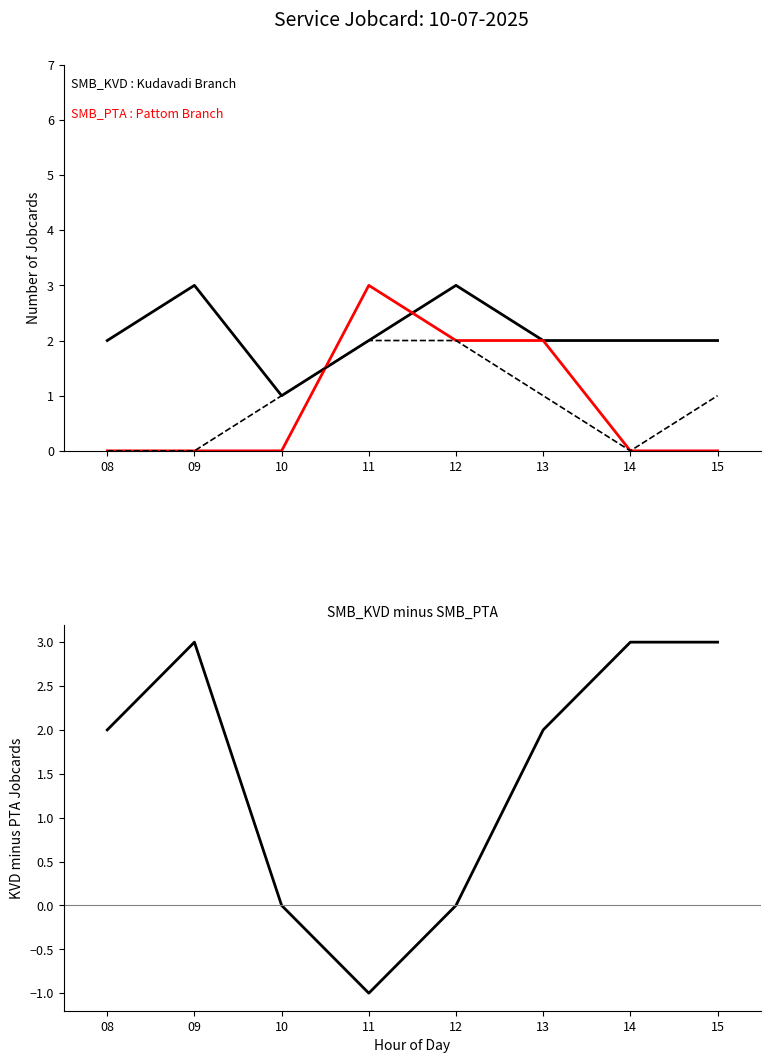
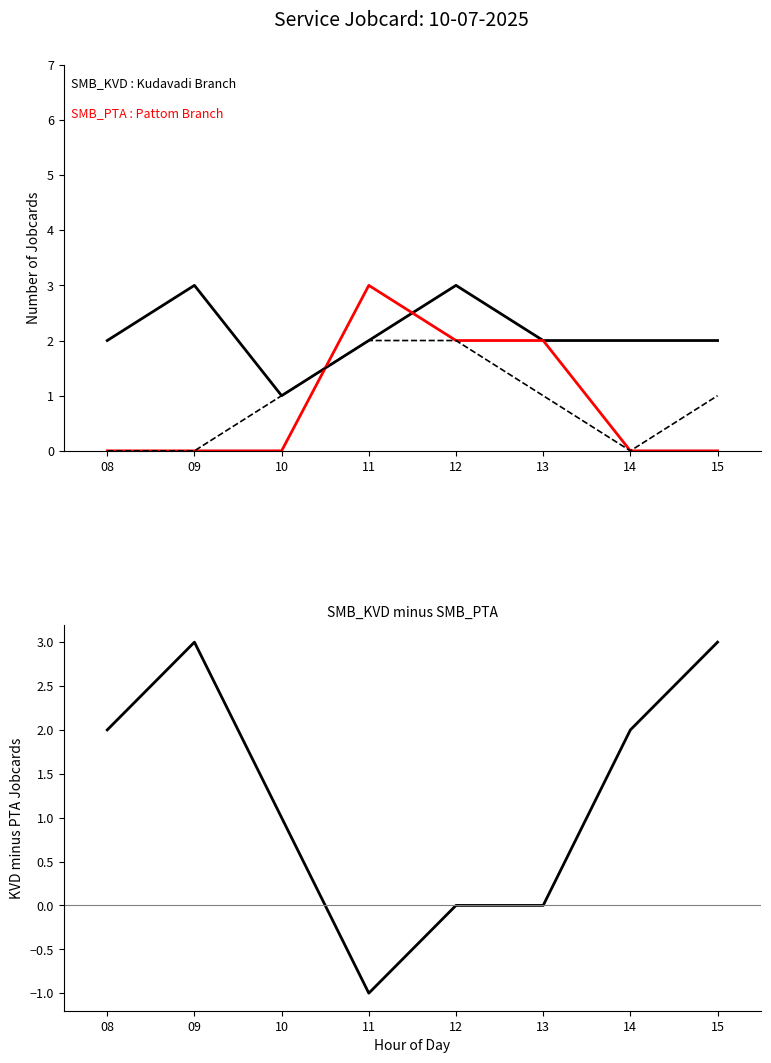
SMB_KVD minus SMB_PTA, 10: 0 -> 1
SMB_KVD minus SMB_PTA, 13: 2 -> 0
SMB_KVD minus SMB_PTA, 14: 3 -> 2
